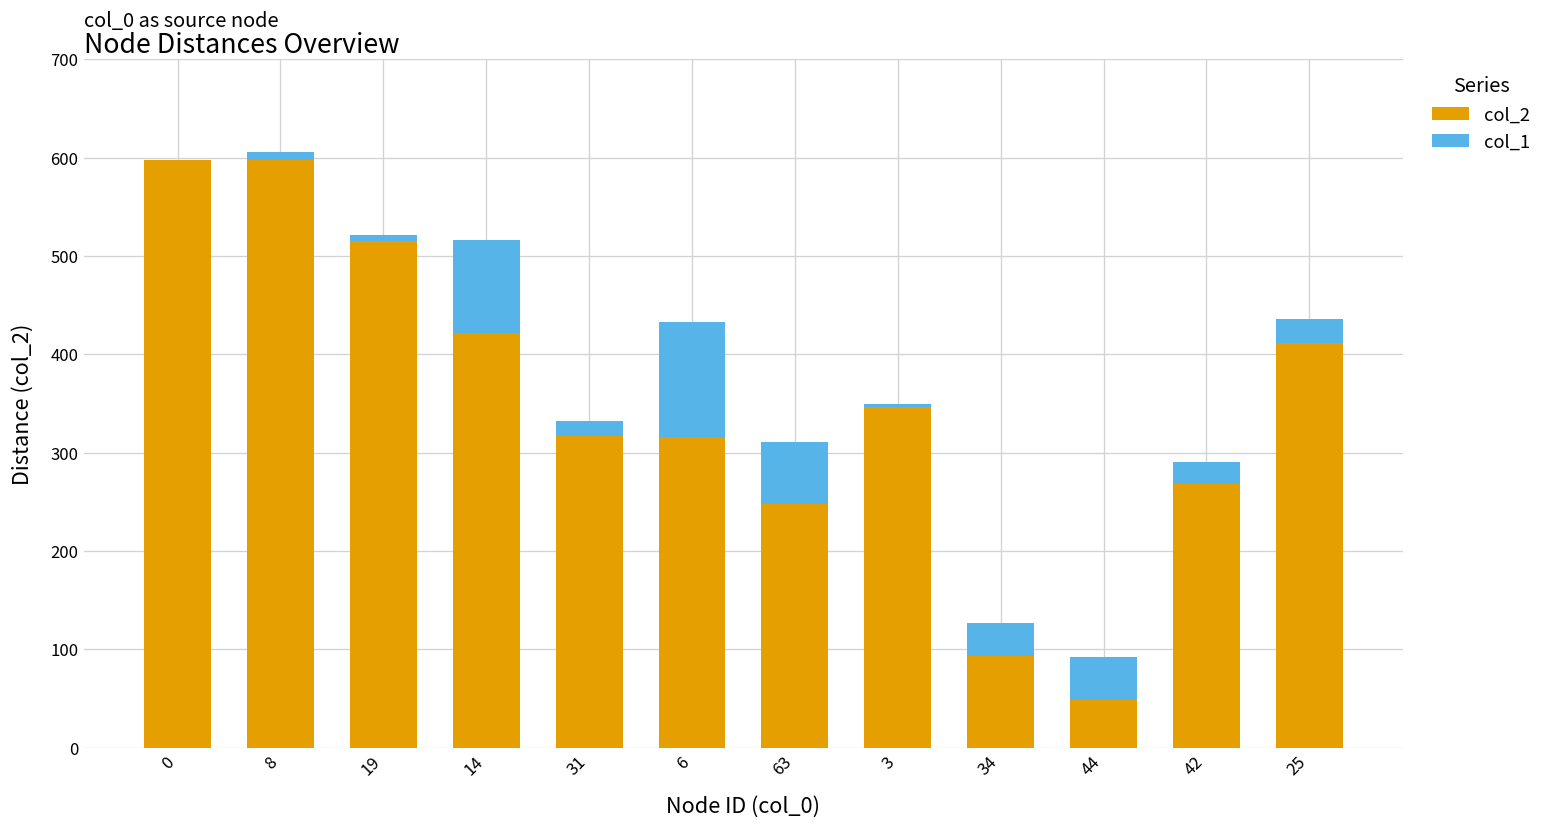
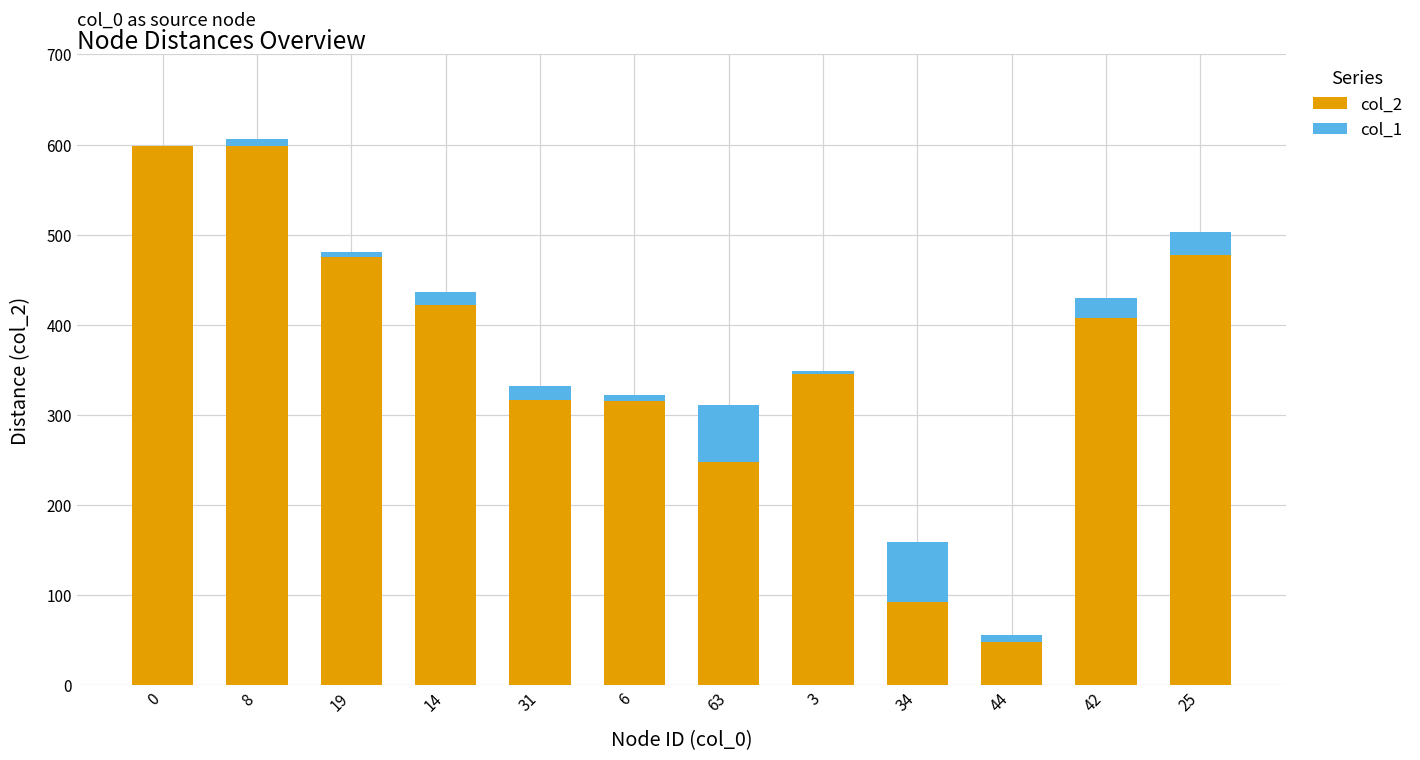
col_2, 19: 520 -> 480
col_1, 14: 90 -> 10
col_1, 6: 120 -> 10
col_1, 34: 30 -> 70
col_1, 44: 40 -> 10
col_2, 42: 270 -> 410
col_2, 25: 410 -> 480
